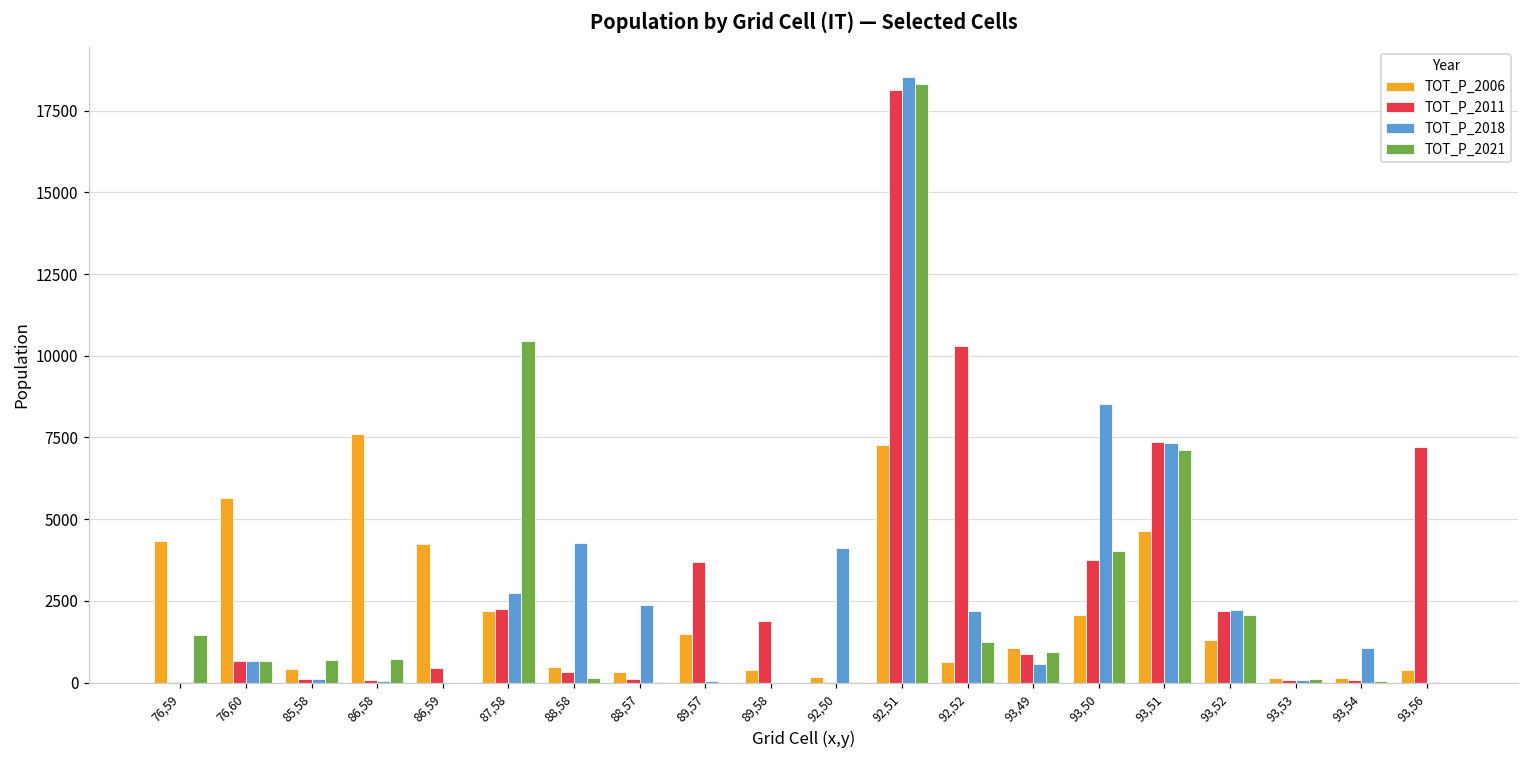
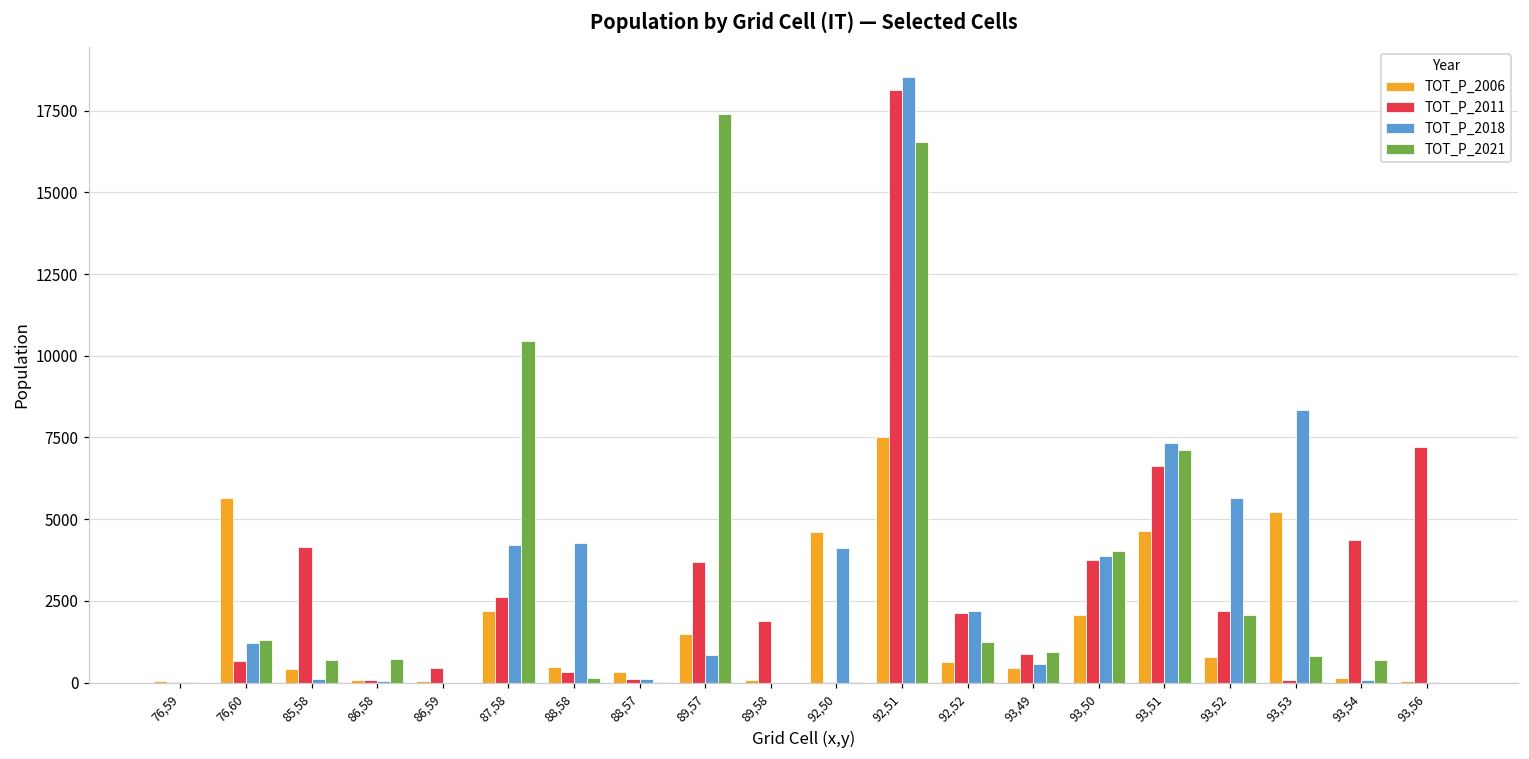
TOT_P_2006, 76,59: 4300 -> 100
TOT_P_2021, 76,59: 1500 -> 0
TOT_P_2018, 76,60: 700 -> 1200
TOT_P_2021, 76,60: 700 -> 1300
TOT_P_2011, 85,58: 100 -> 4200
TOT_P_2006, 86,58: 7600 -> 100
TOT_P_2006, 86,59: 4200 -> 0
TOT_P_2011, 87,58: 2200 -> 2600
TOT_P_2018, 87,58: 2800 -> 4200
TOT_P_2018, 88,57: 2400 -> 100
TOT_P_2018, 89,57: 0 -> 800
TOT_P_2021, 89,57: 0 -> 17400
TOT_P_2006, 89,58: 400 -> 100
TOT_P_2006, 92,50: 200 -> 4600
TOT_P_2006, 92,51: 7300 -> 7500
TOT_P_2021, 92,51: 18300 -> 16500
TOT_P_2011, 92,52: 10300 -> 2100
TOT_P_2006, 93,49: 1100 -> 500
TOT_P_2018, 93,50: 8500 -> 3900
TOT_P_2011, 93,51: 7400 -> 6600
TOT_P_2006, 93,52: 1300 -> 800
TOT_P_2018, 93,52: 2200 -> 5700
TOT_P_2006, 93,53: 100 -> 5200
TOT_P_2018, 93,53: 100 -> 8300
TOT_P_2021, 93,53: 100 -> 800
TOT_P_2011, 93,54: 100 -> 4400
TOT_P_2018, 93,54: 1100 -> 100
TOT_P_2021, 93,54: 100 -> 700
TOT_P_2006, 93,56: 400 -> 100
